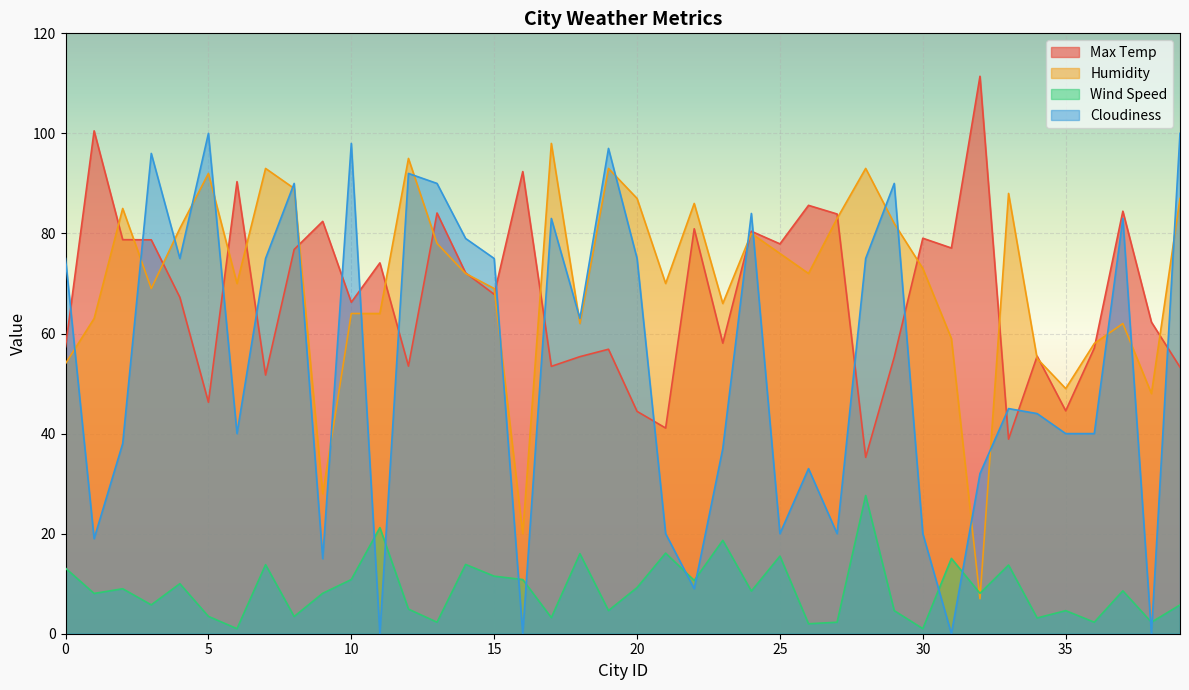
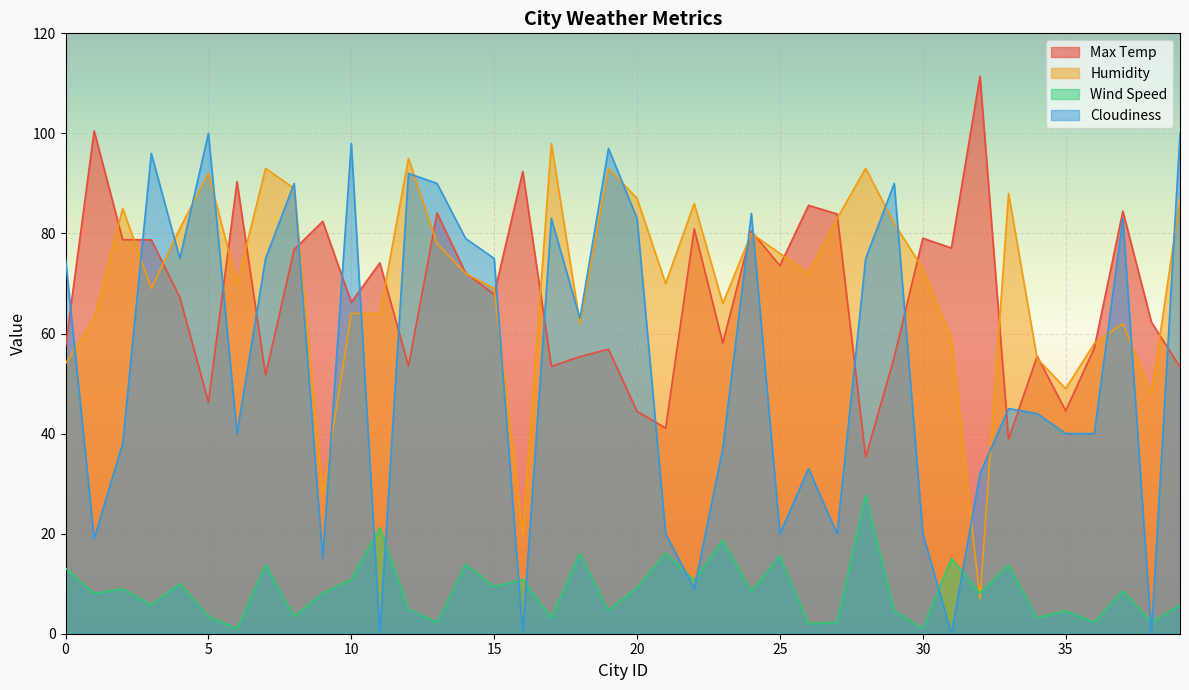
Wind Speed, 15: 12 -> 9
Cloudiness, 20: 75 -> 83
Max Temp, 25: 78 -> 74
